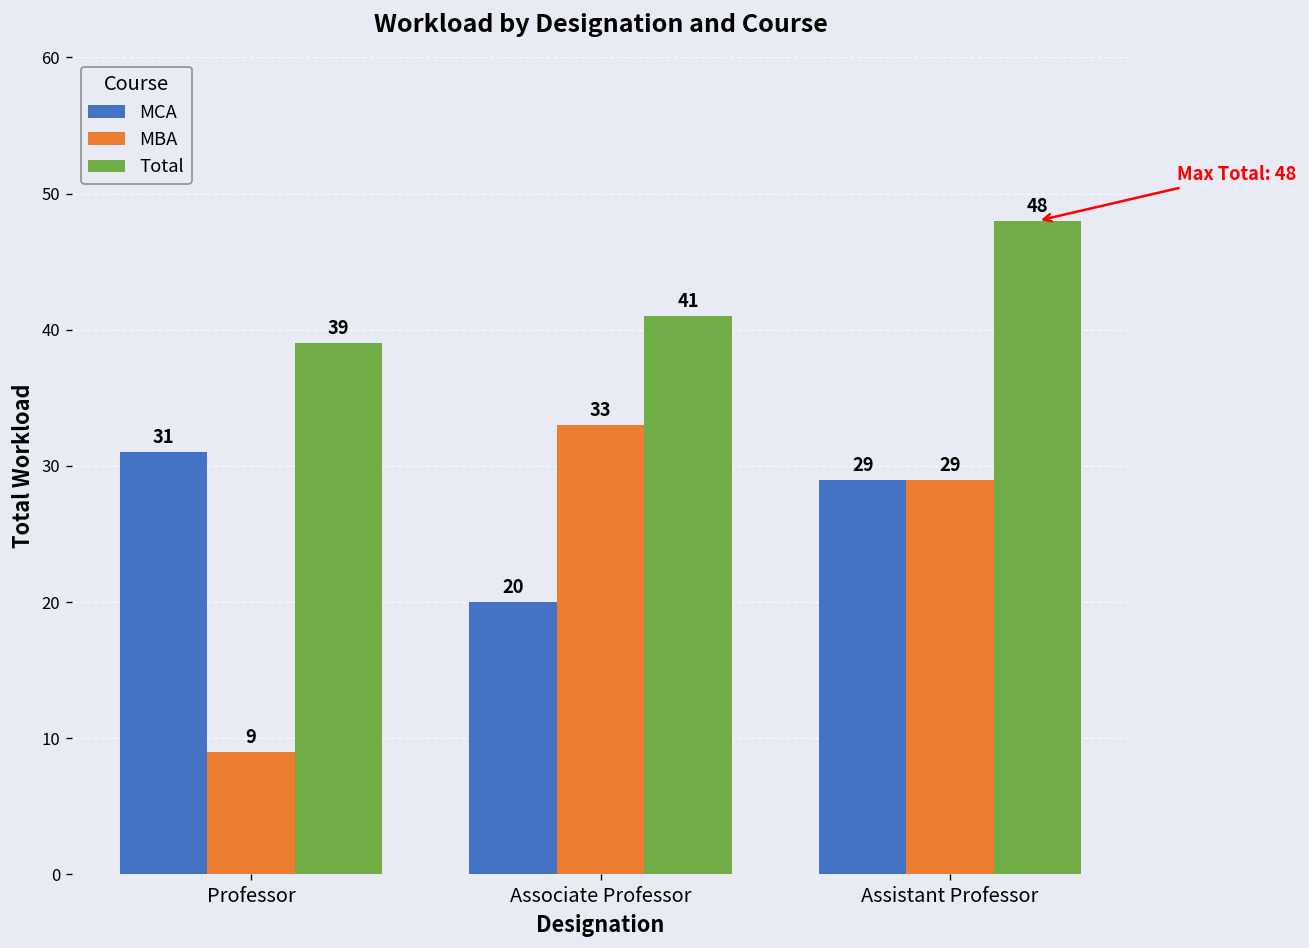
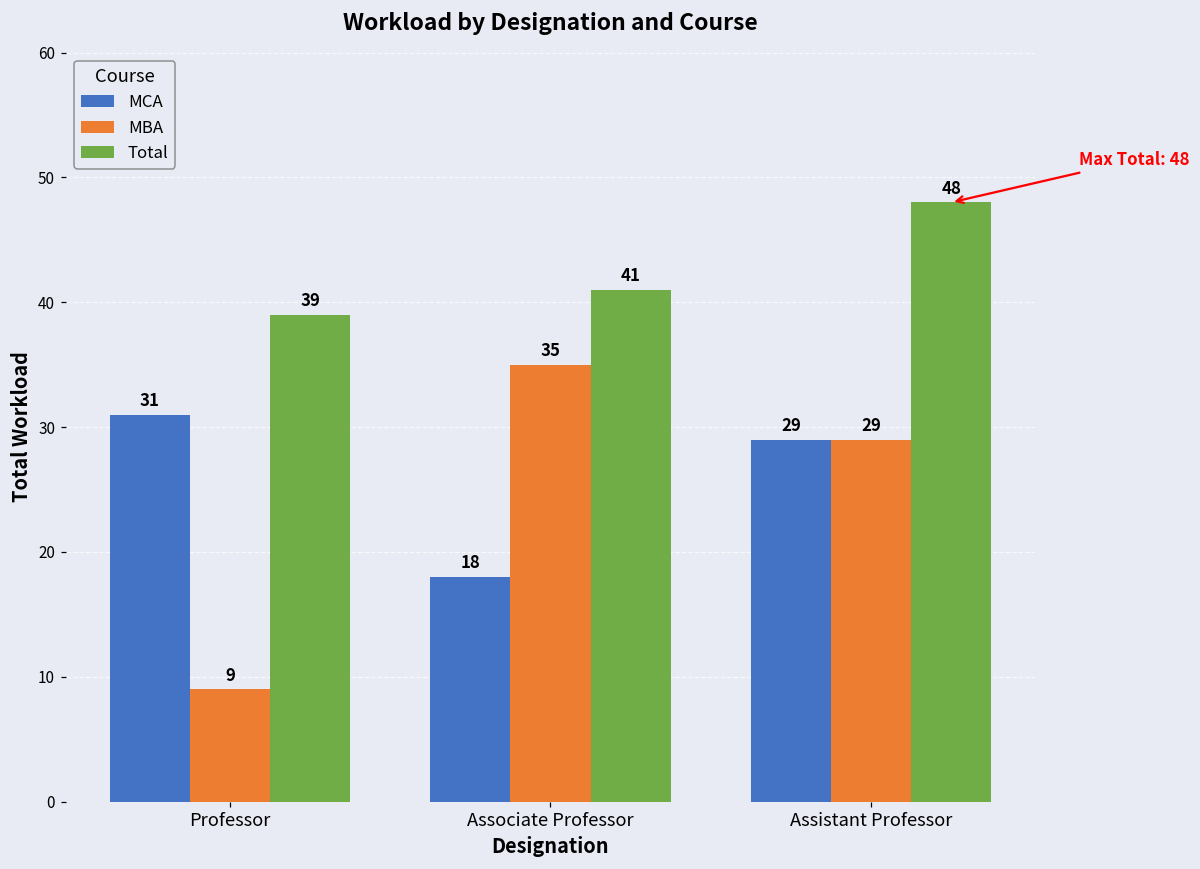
MCA, Associate Professor: 20 -> 18
MBA, Associate Professor: 33 -> 35
